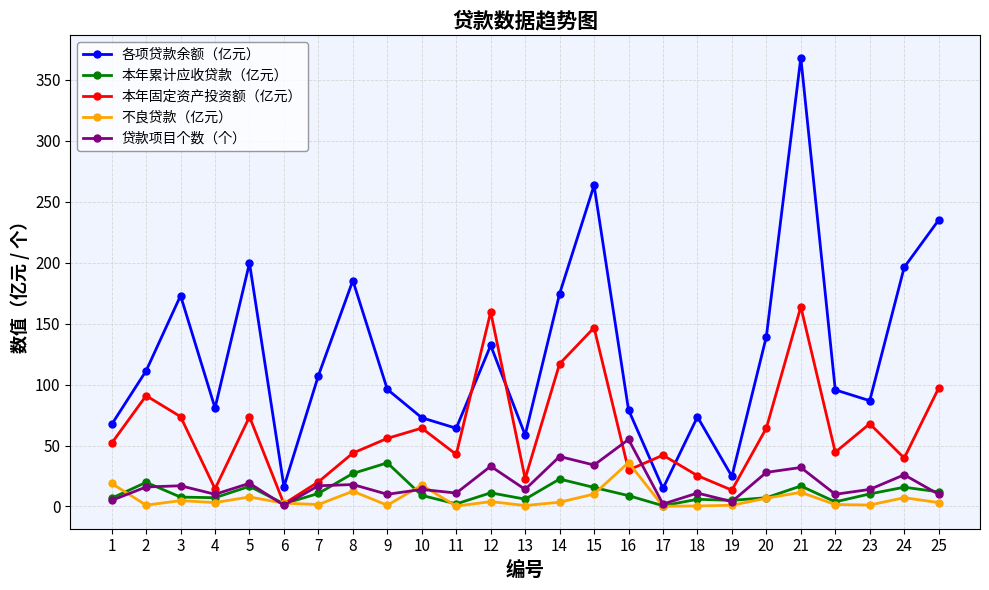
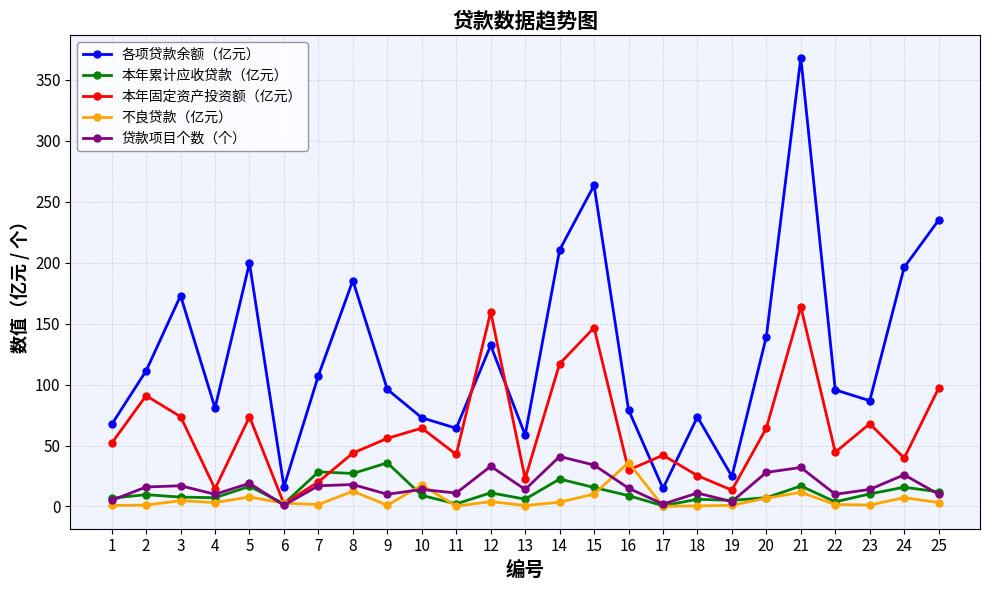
不良贷款（亿元）, 1: 19 -> 1
本年累计应收贷款（亿元）, 2: 20 -> 10
本年累计应收贷款（亿元）, 7: 11 -> 28
各项贷款余额（亿元）, 14: 175 -> 211
贷款项目个数（个）, 16: 55 -> 15
